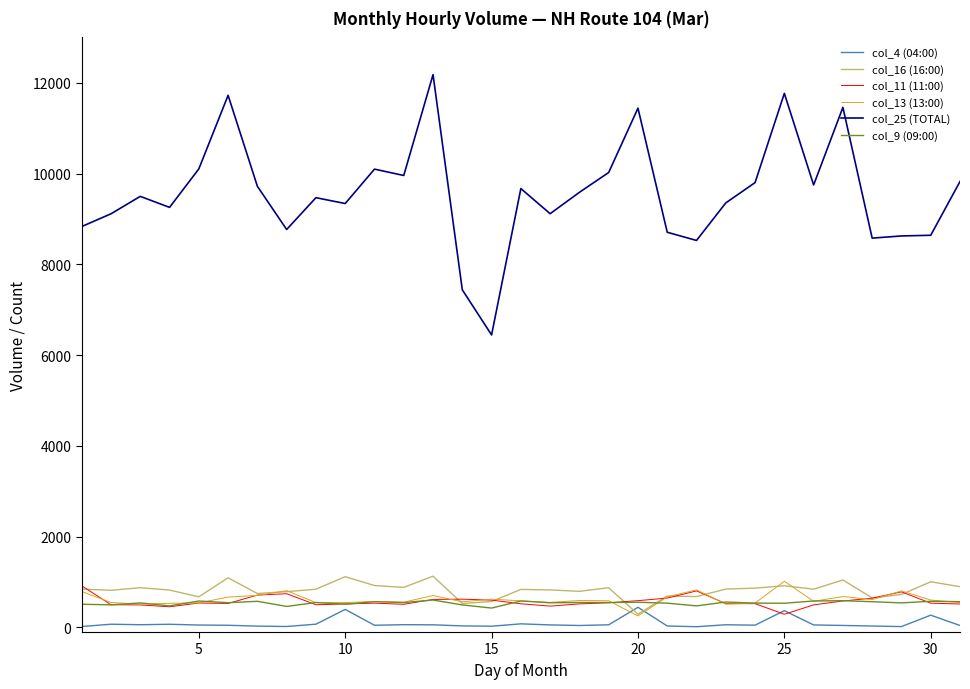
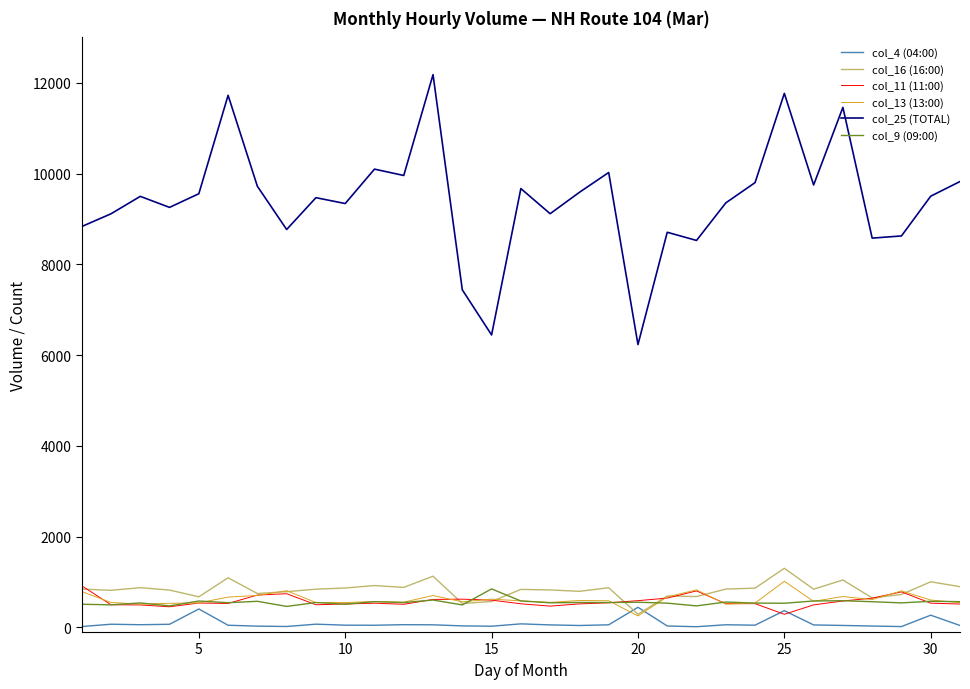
col_4 (04:00), 5: 100 -> 400
col_25 (TOTAL), 5: 10100 -> 9600
col_4 (04:00), 10: 400 -> 100
col_16 (16:00), 10: 1100 -> 900
col_9 (09:00), 15: 400 -> 900
col_25 (TOTAL), 20: 11400 -> 6200
col_16 (16:00), 25: 900 -> 1300
col_25 (TOTAL), 30: 8600 -> 9500
